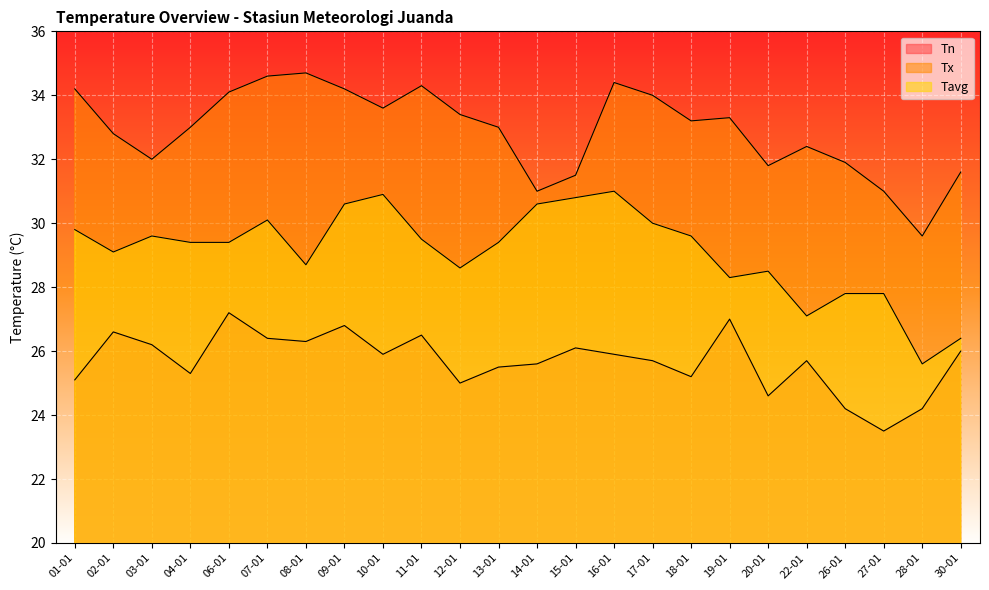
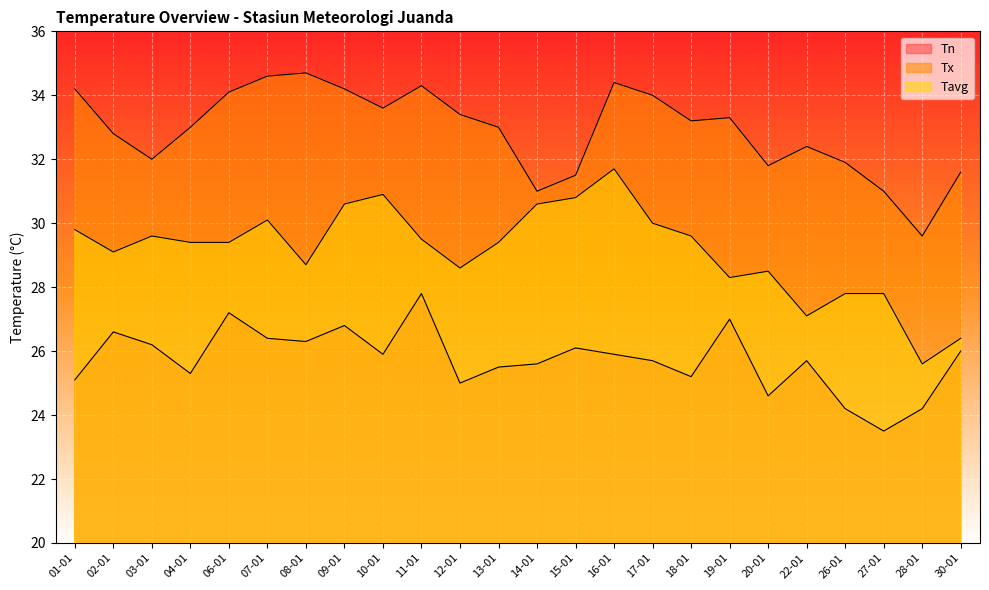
Tn, 11-01: 26.5 -> 27.8
Tavg, 16-01: 31.0 -> 31.7
